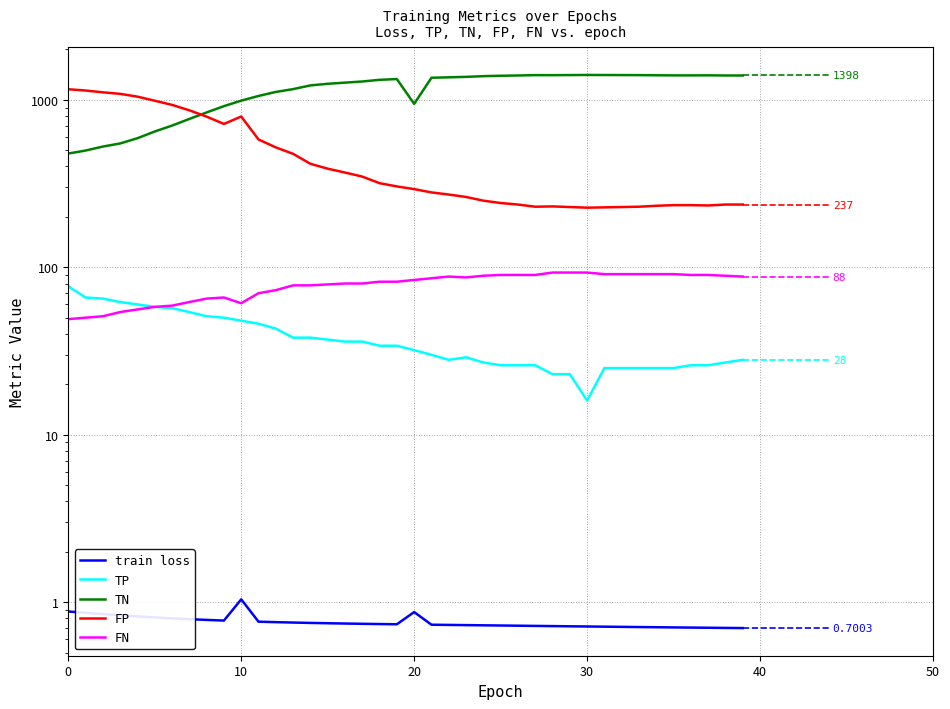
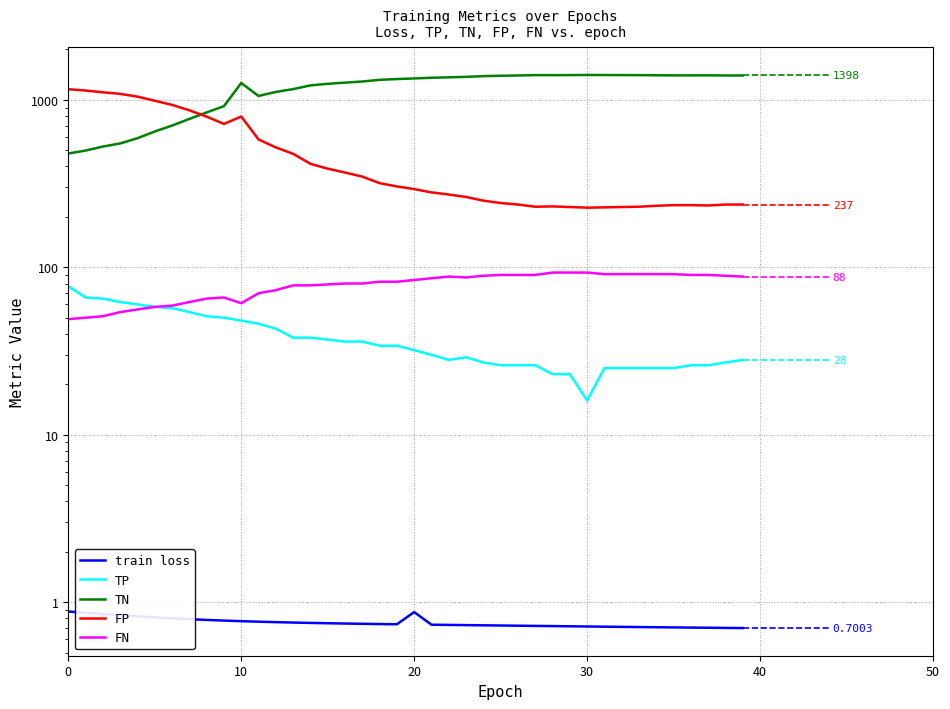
train loss, 10: 1.0 -> 0.8
TN, 10: 1000 -> 1300
TN, 20: 900 -> 1300
